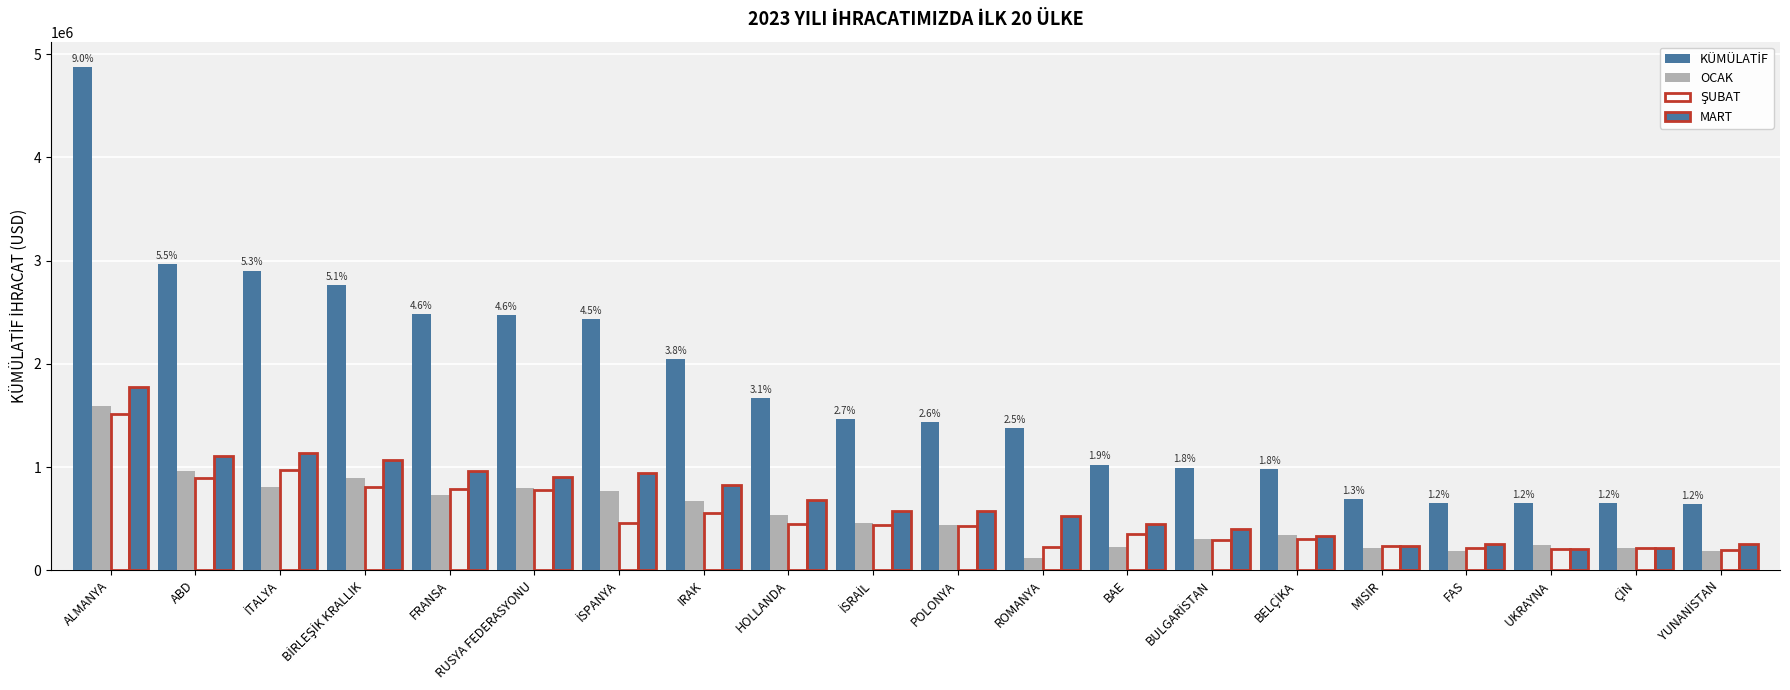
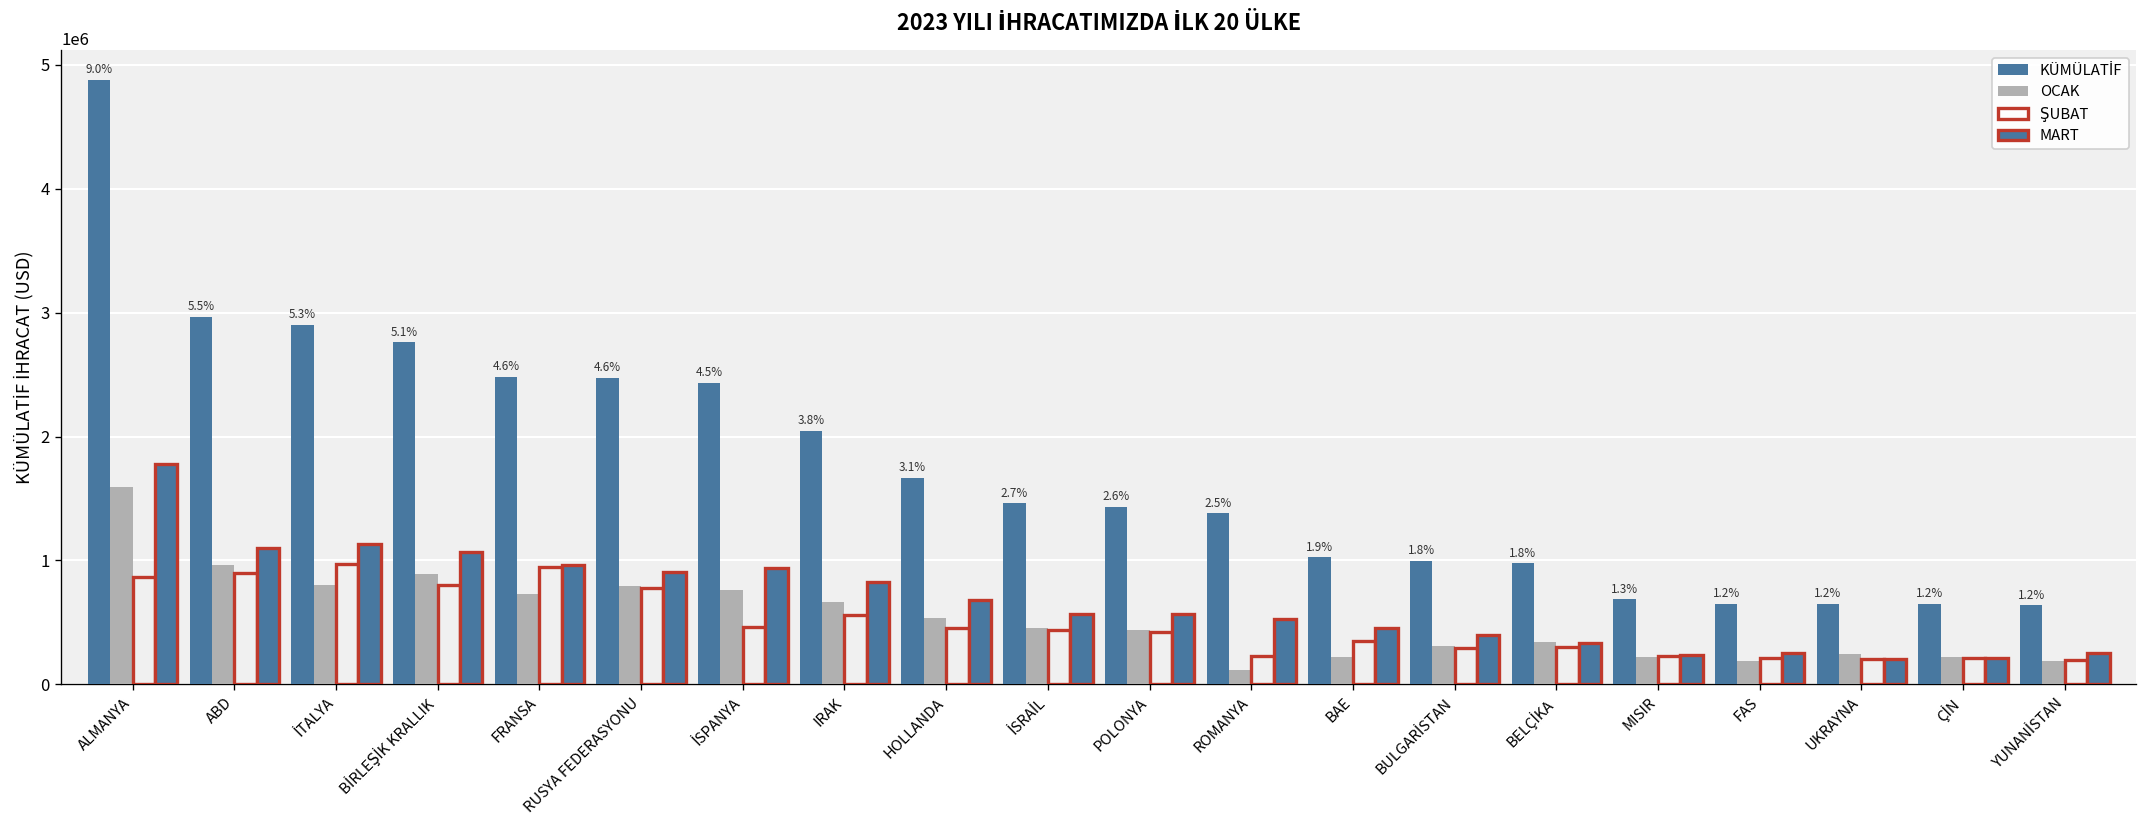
ŞUBAT, ALMANYA: 1510000 -> 870000
ŞUBAT, FRANSA: 790000 -> 950000
